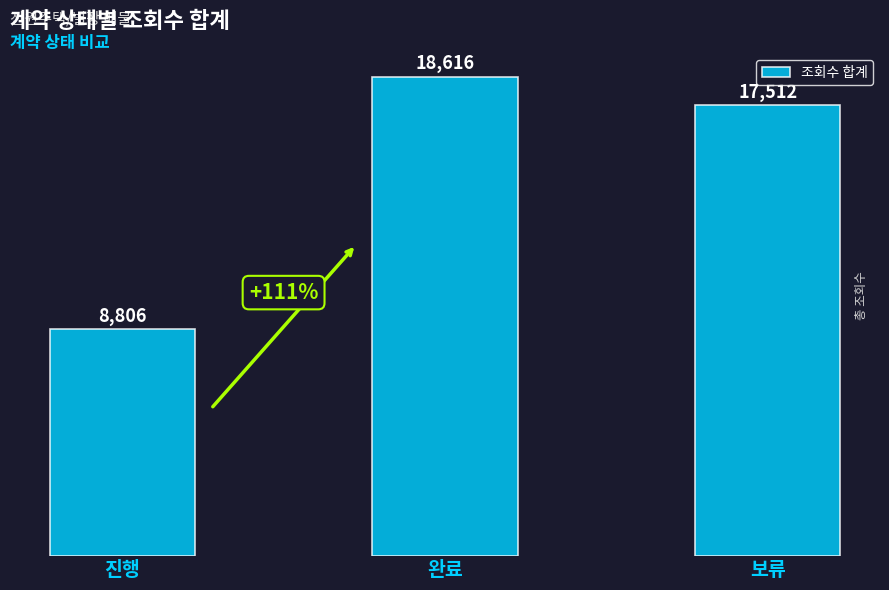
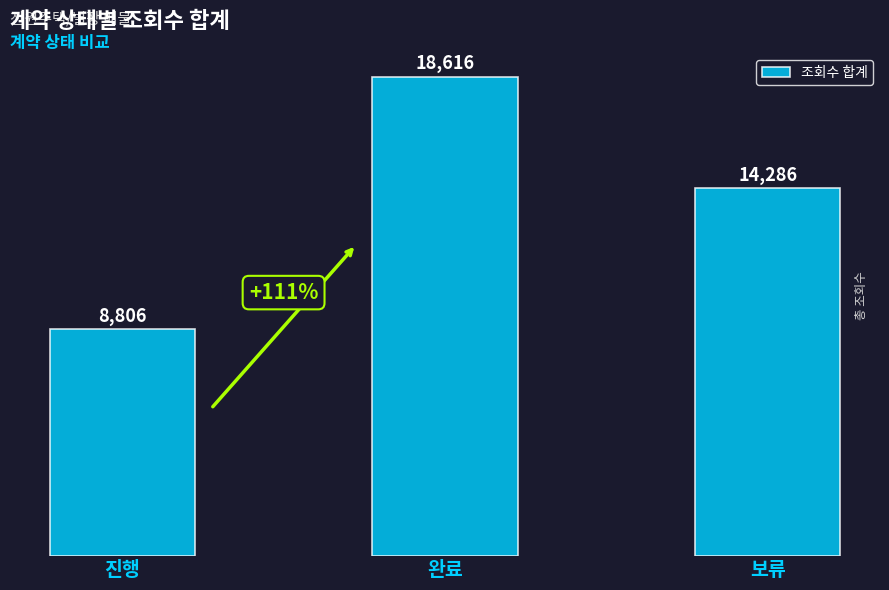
보류: 17,512 -> 14,286
